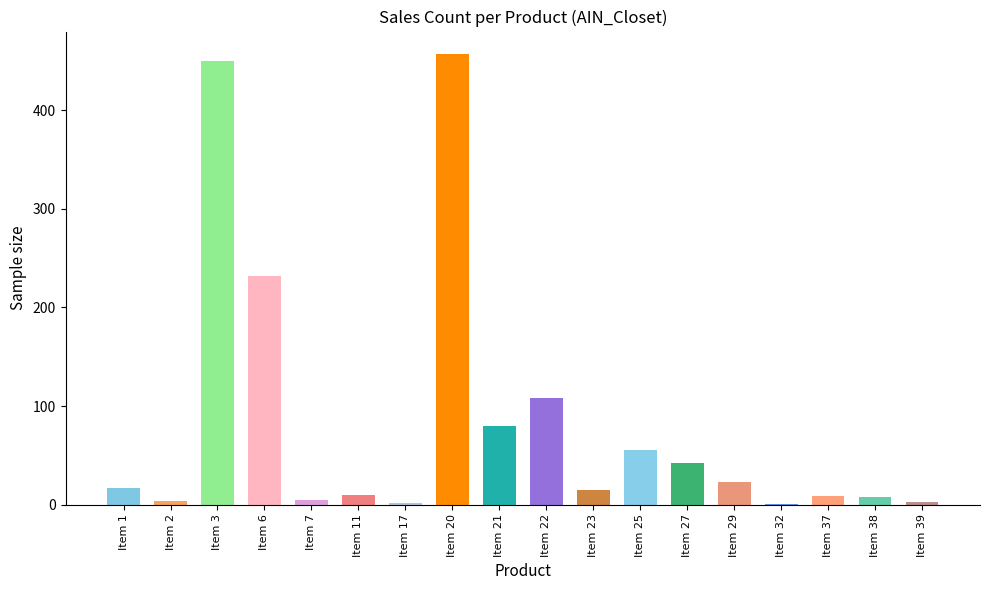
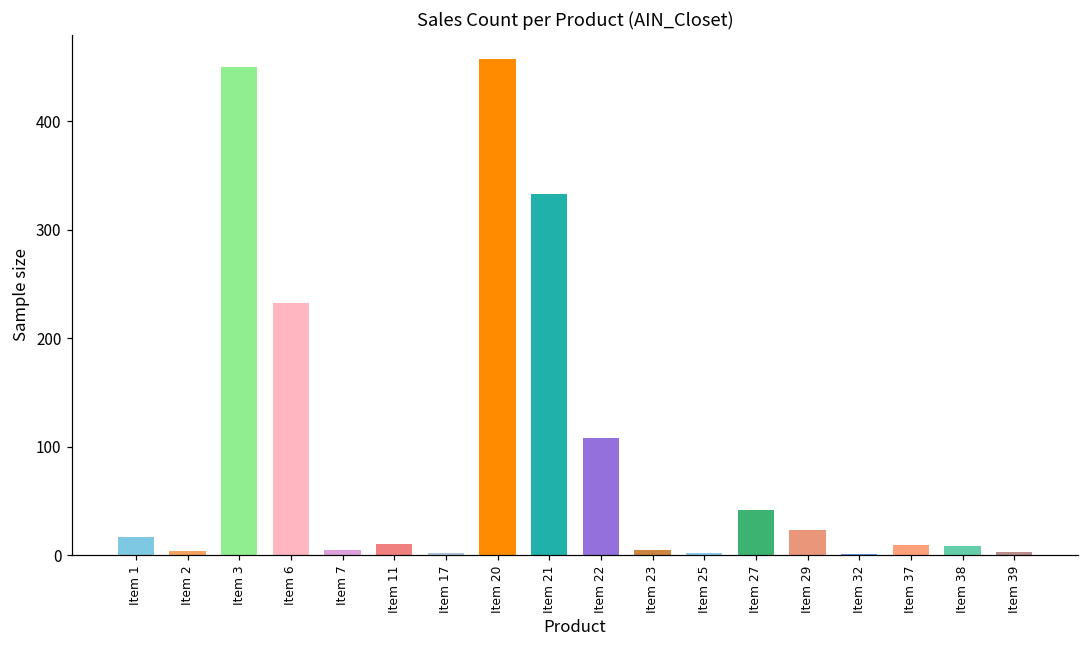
Item 21: 80 -> 330
Item 23: 20 -> 10
Item 25: 60 -> 0
